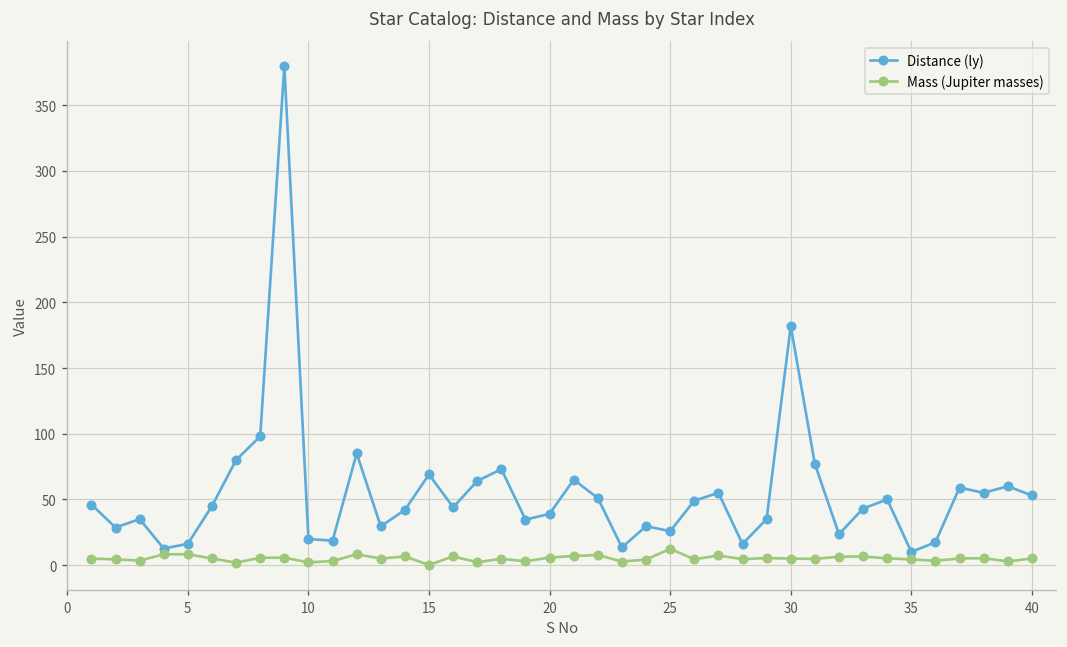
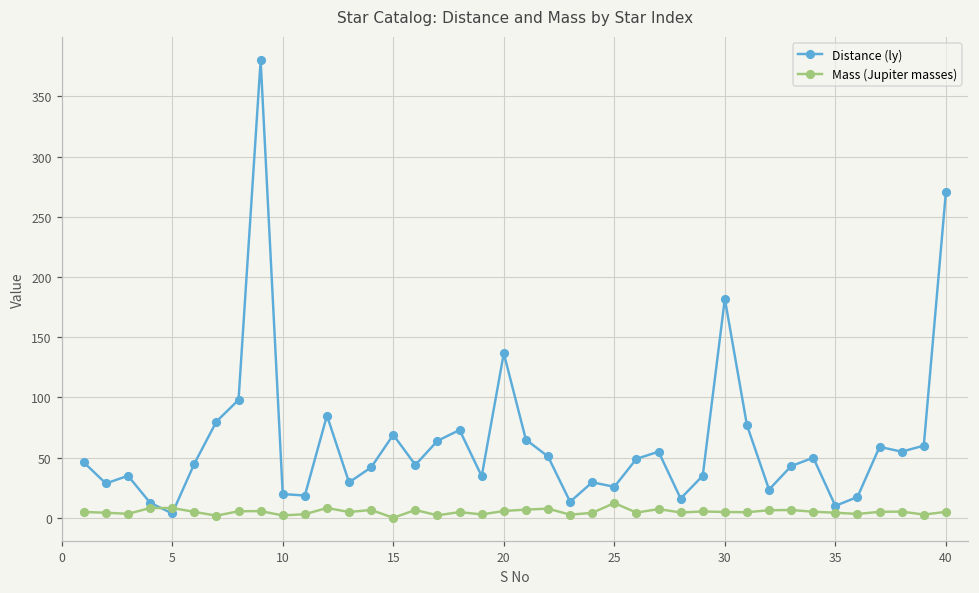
Distance (ly), 5: 16 -> 4
Distance (ly), 20: 39 -> 137
Distance (ly), 40: 53 -> 271
